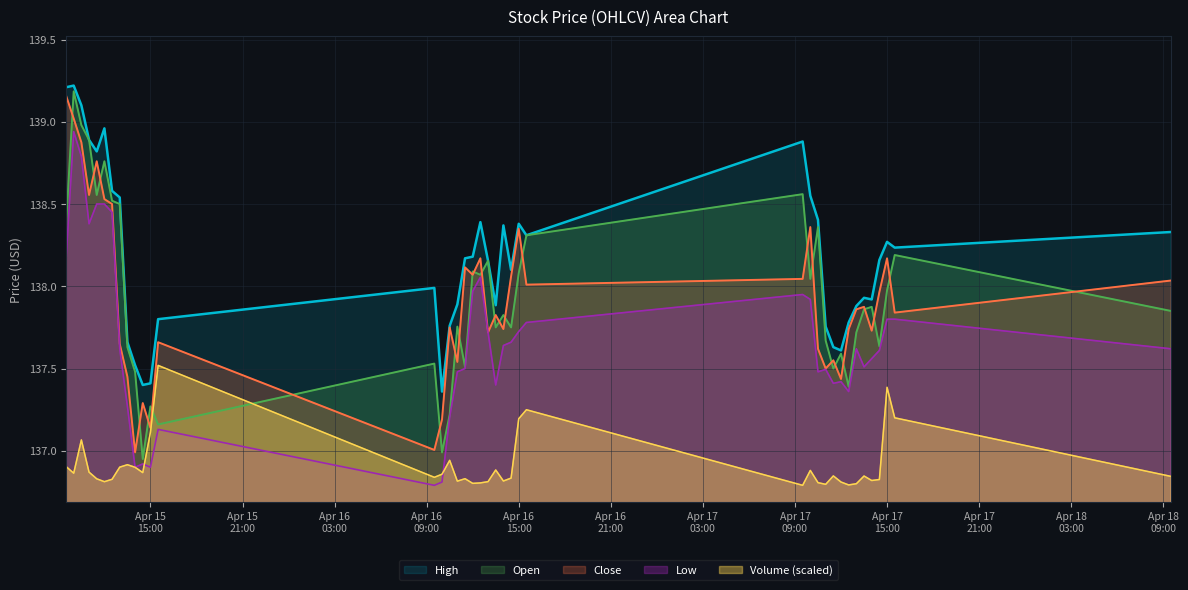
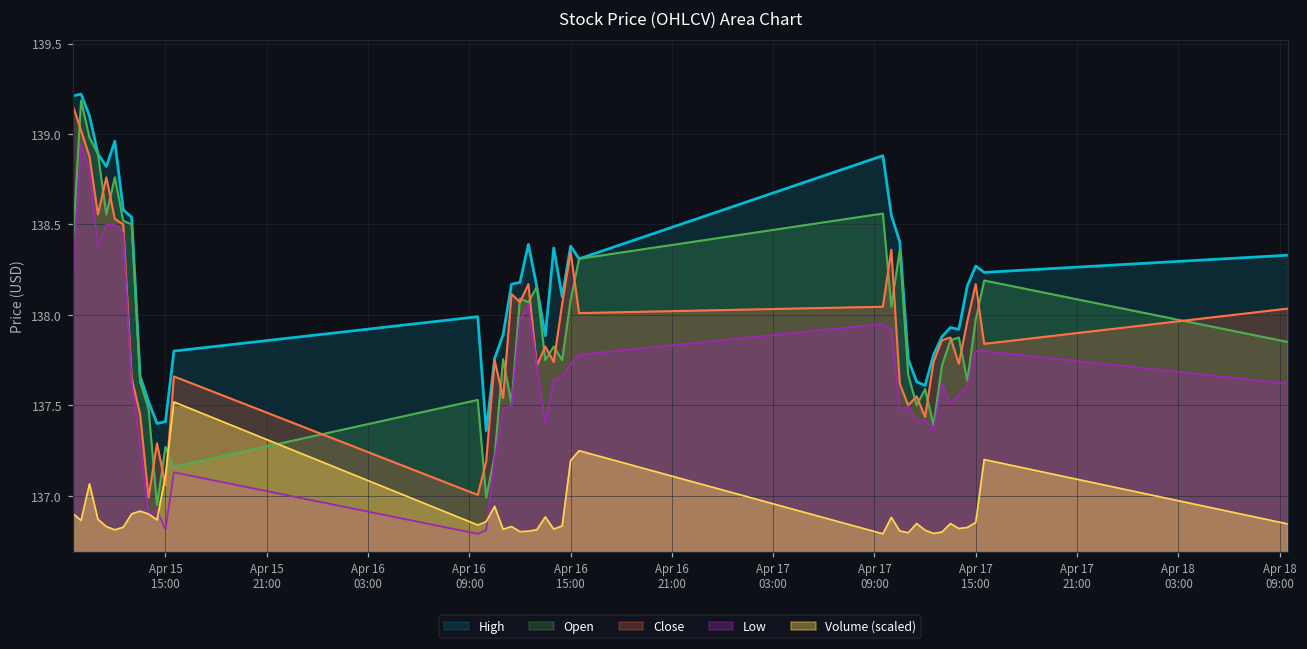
Close, Apr 15 15:00: 137.14 -> 137.06
Low, Apr 15 15:00: 136.90 -> 136.81
Volume (scaled), Apr 17 15:00: 137.39 -> 136.85
